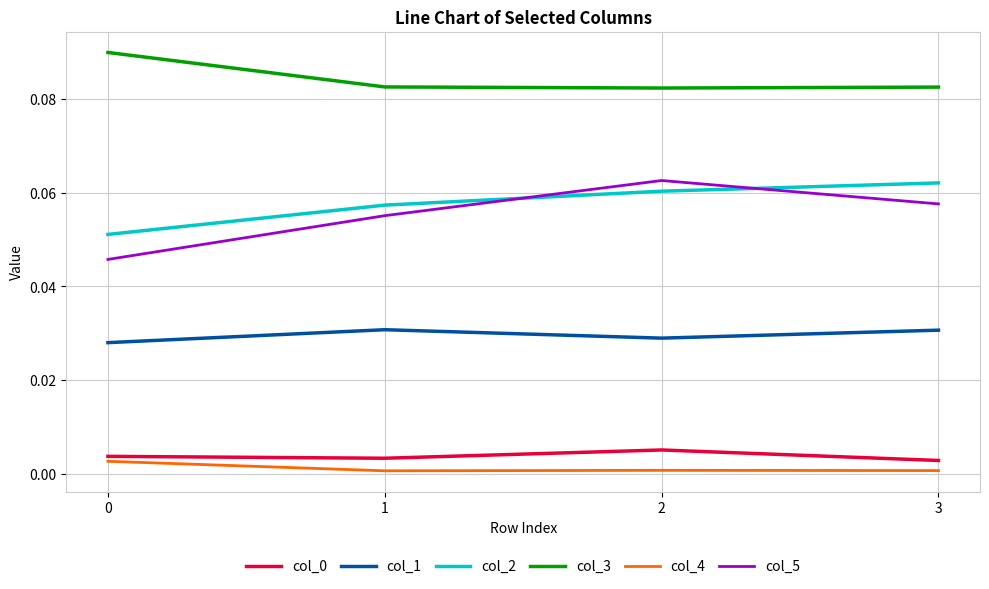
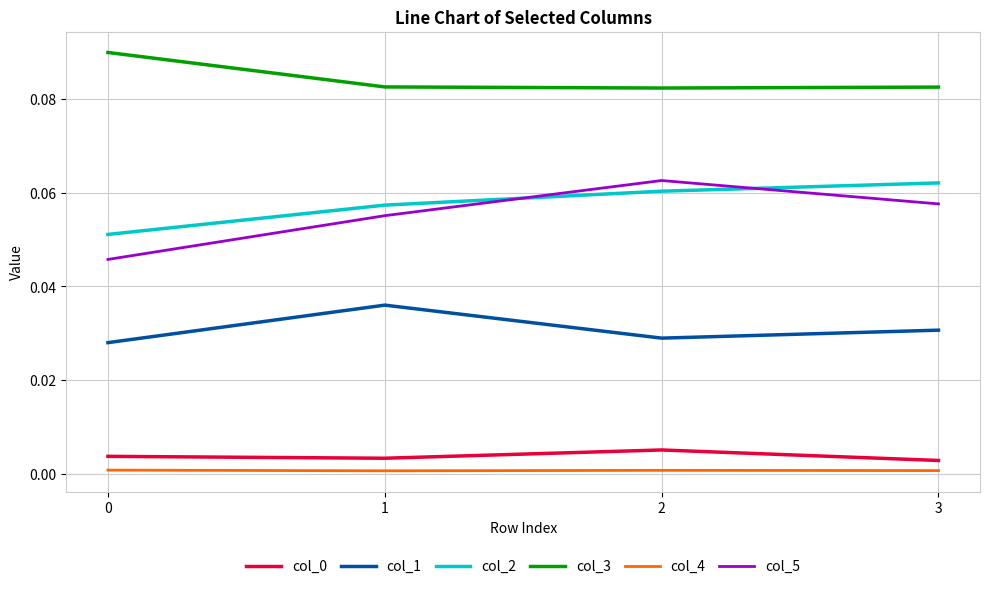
col_4, 0: 0.003 -> 0.001
col_1, 1: 0.031 -> 0.036
